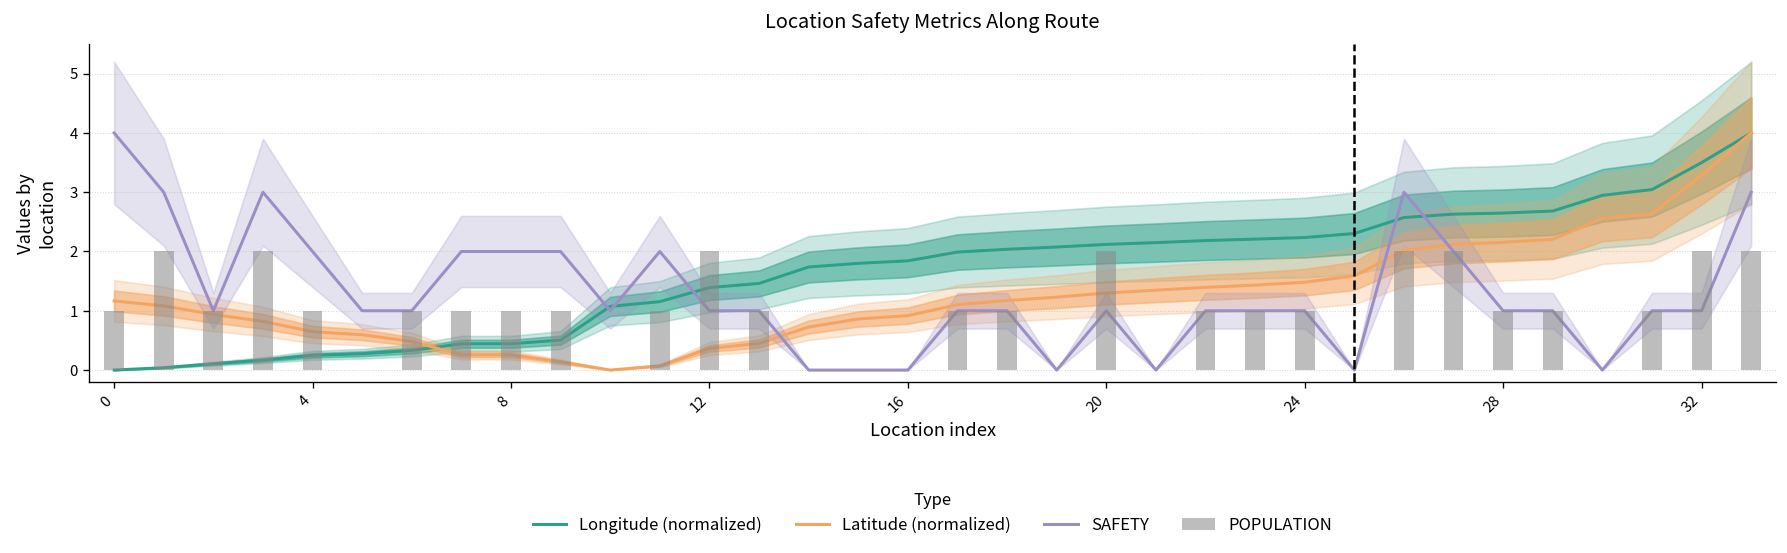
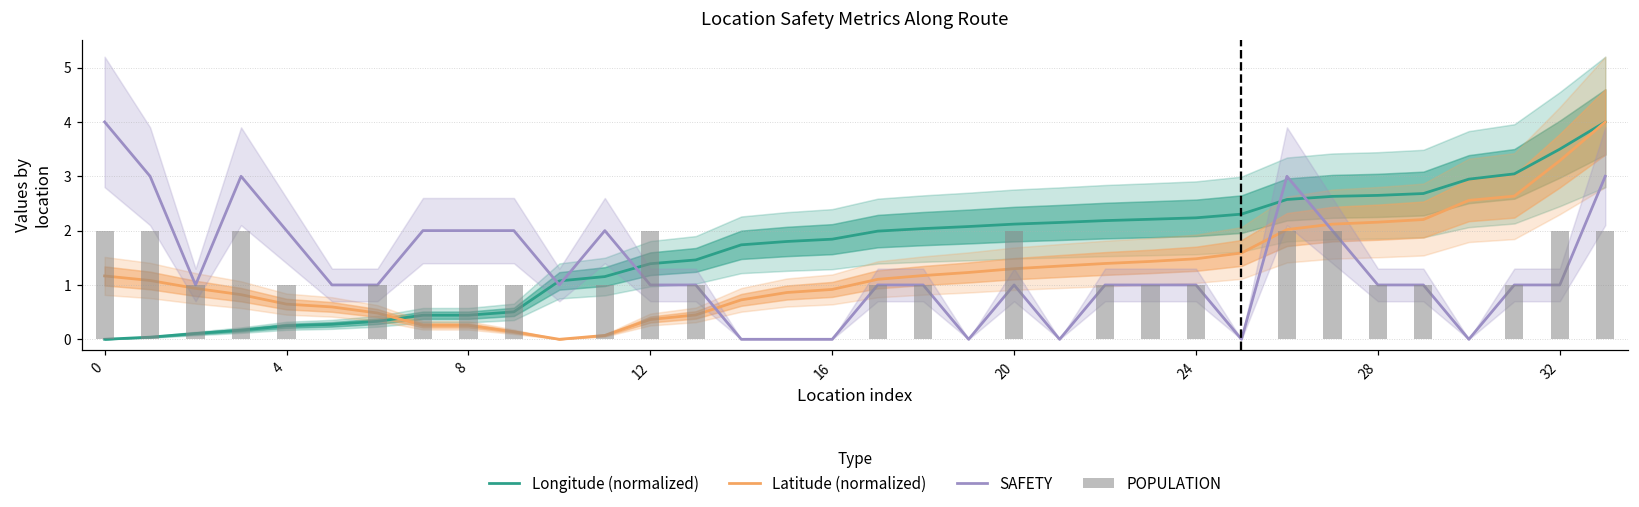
POPULATION, 0: 1 -> 2
